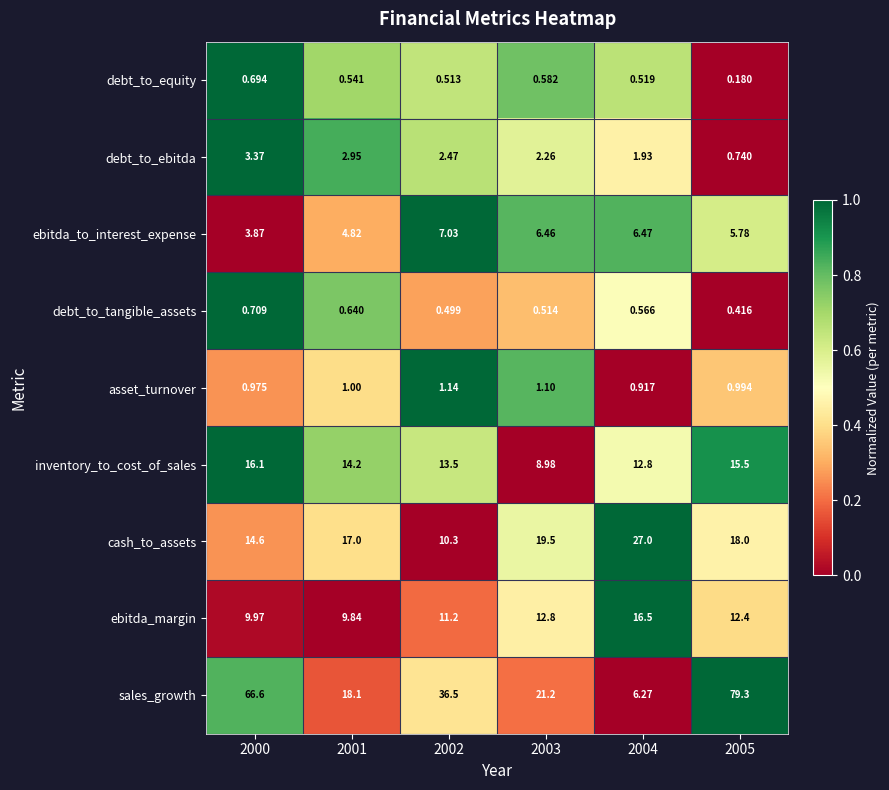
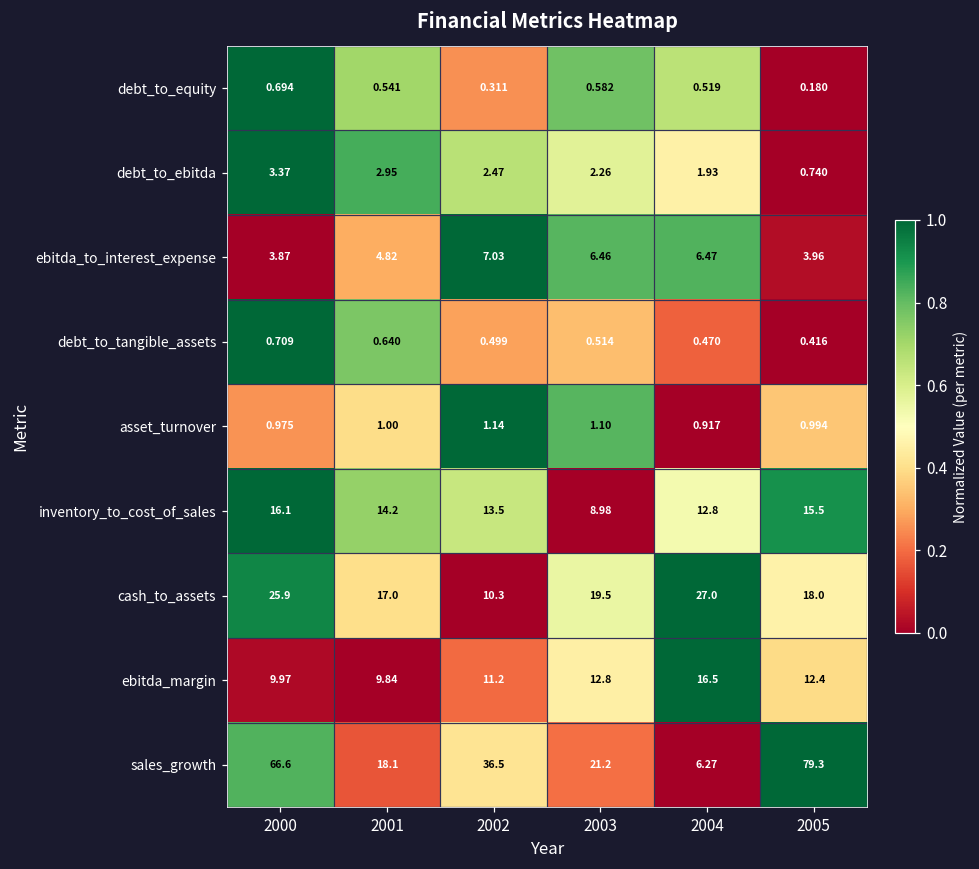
debt_to_equity, 2002: 0.513 -> 0.311
ebitda_to_interest_expense, 2005: 5.78 -> 3.96
debt_to_tangible_assets, 2004: 0.566 -> 0.470
cash_to_assets, 2000: 14.6 -> 25.9
